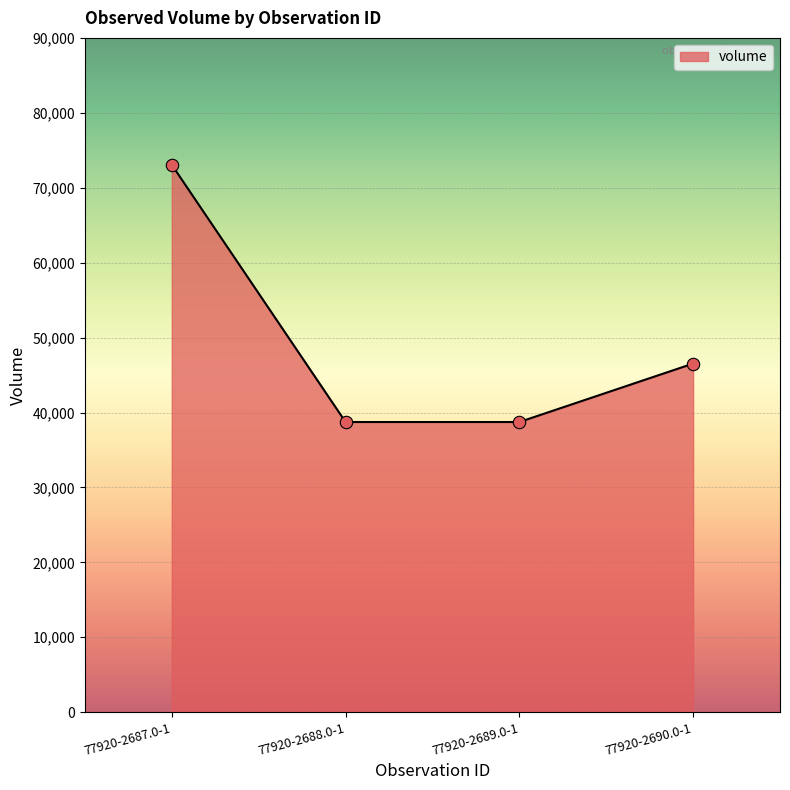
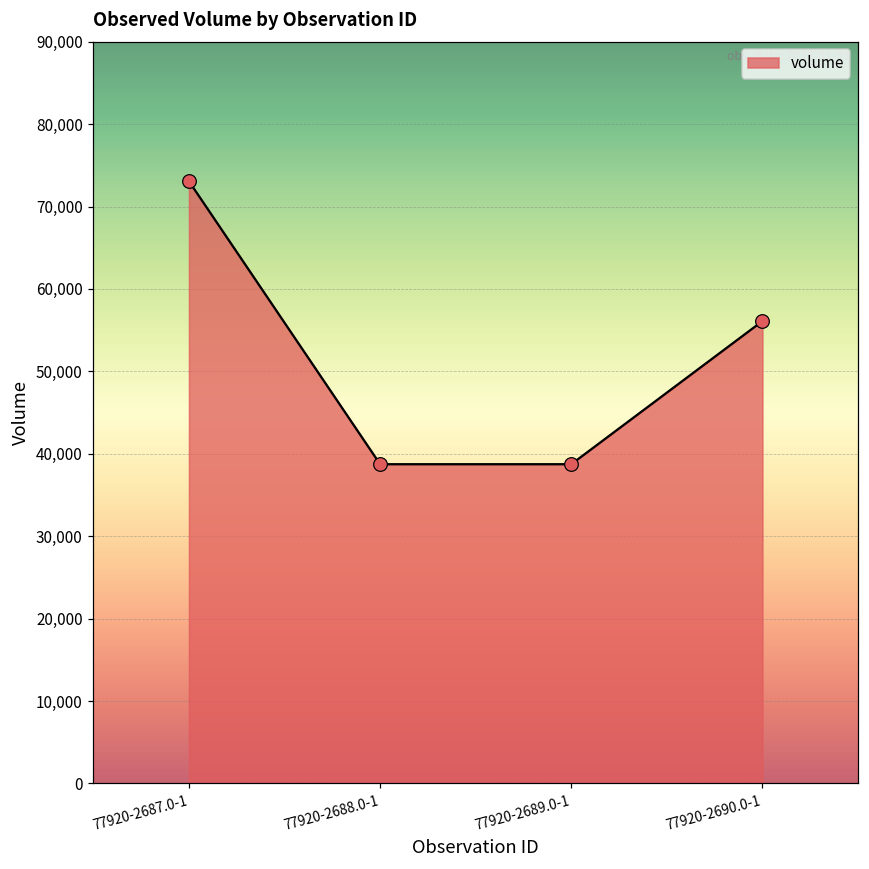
77920-2690.0-1: 47,000 -> 56,000
